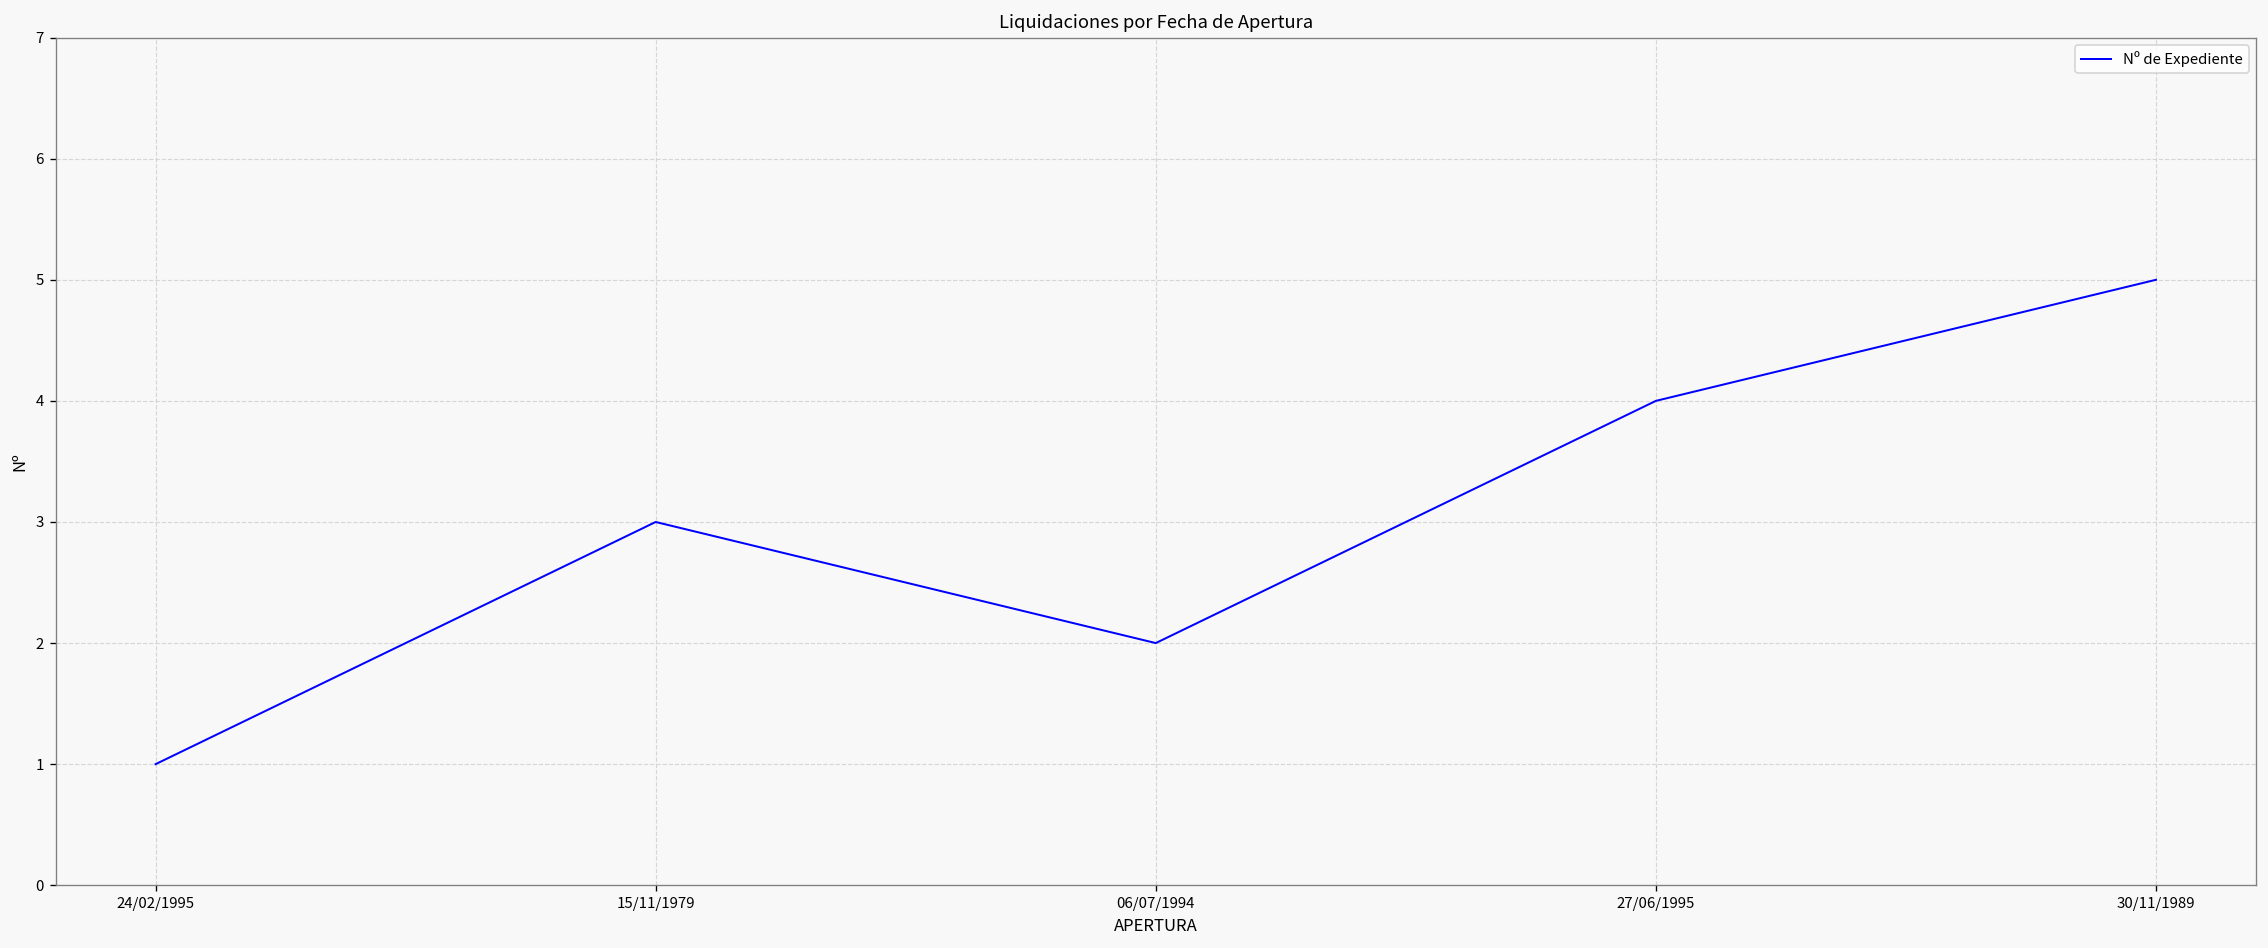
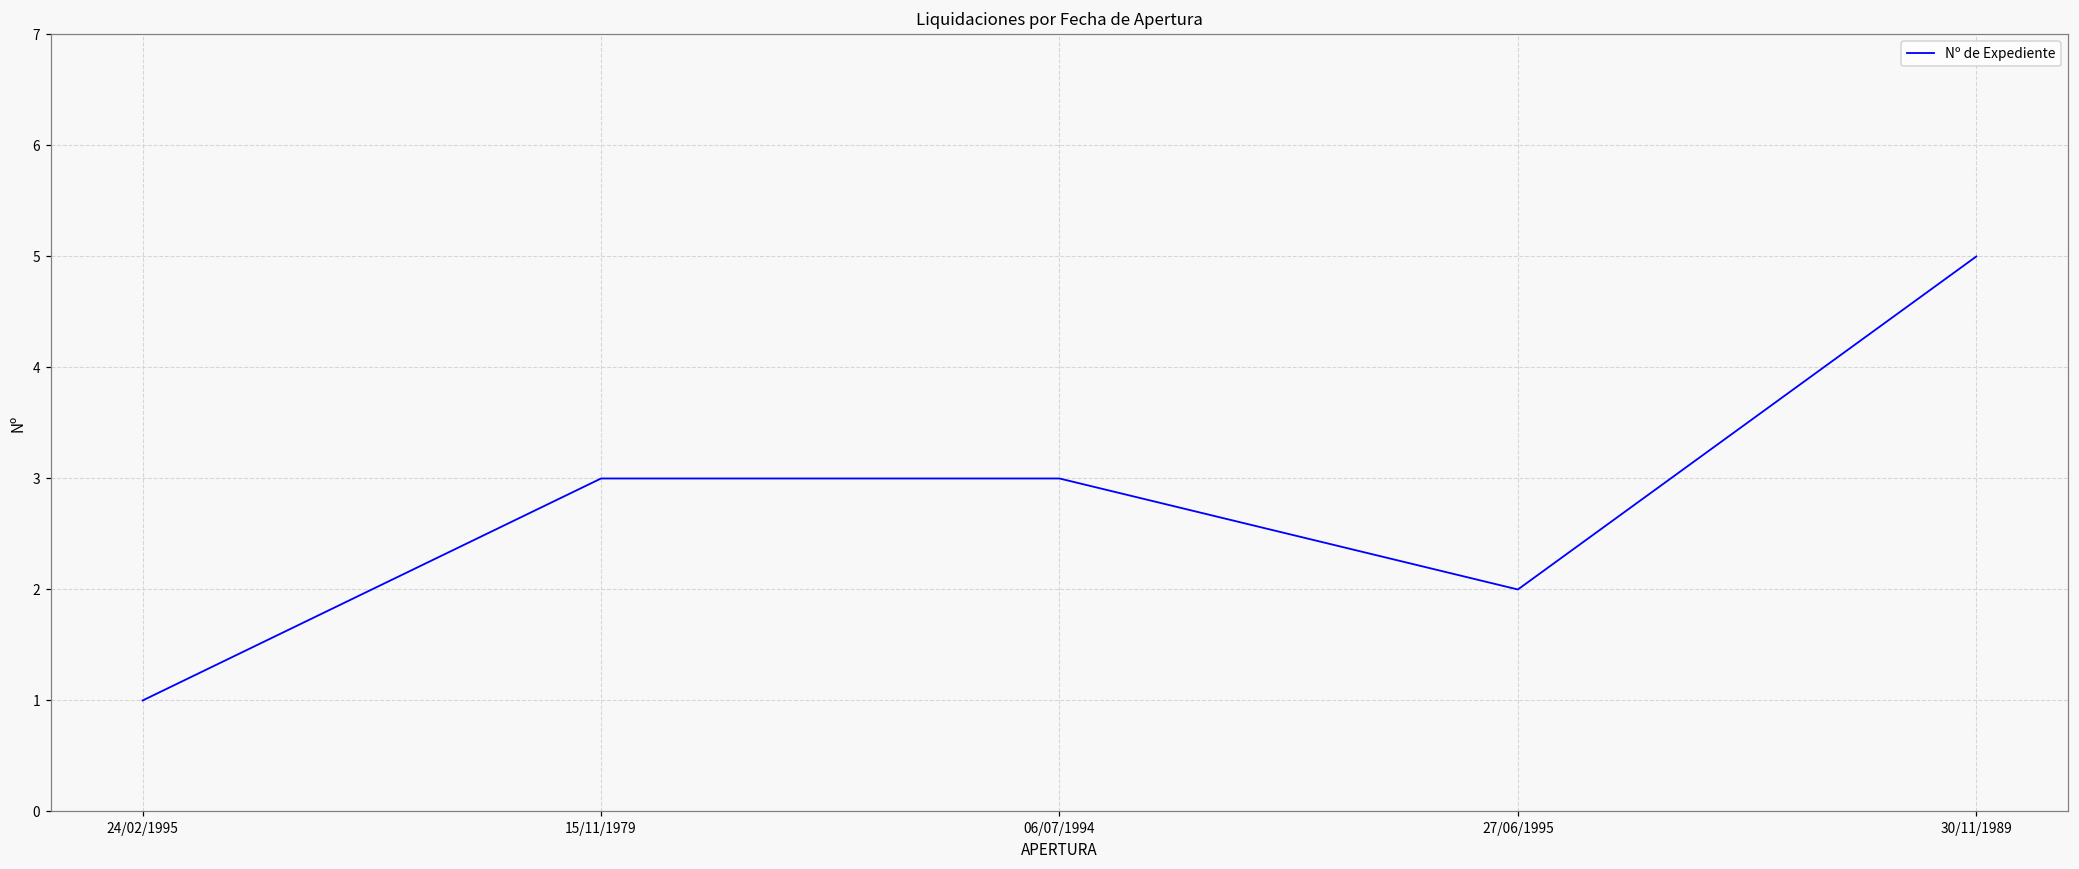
06/07/1994: 2 -> 3
27/06/1995: 4 -> 2
